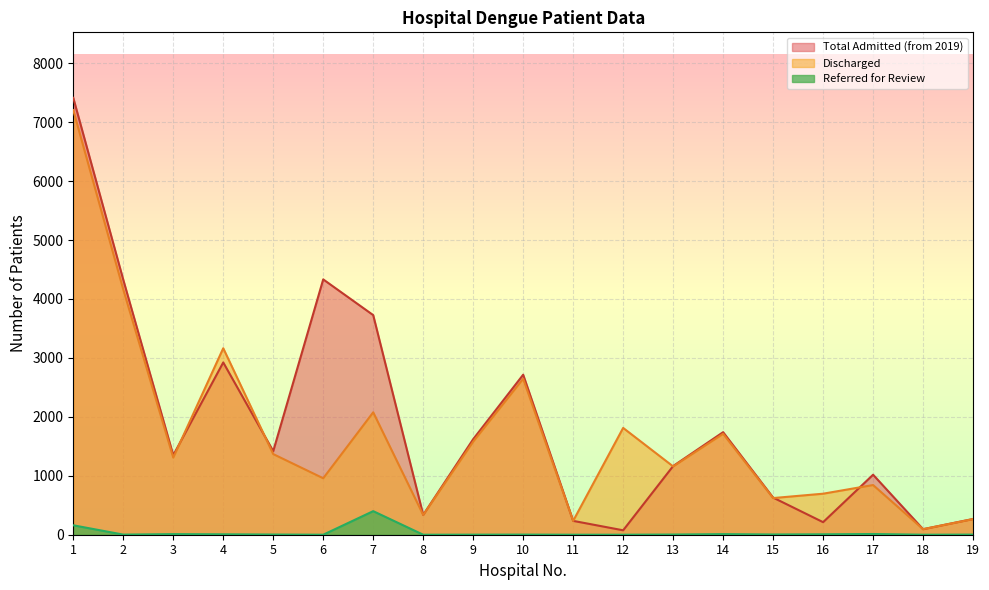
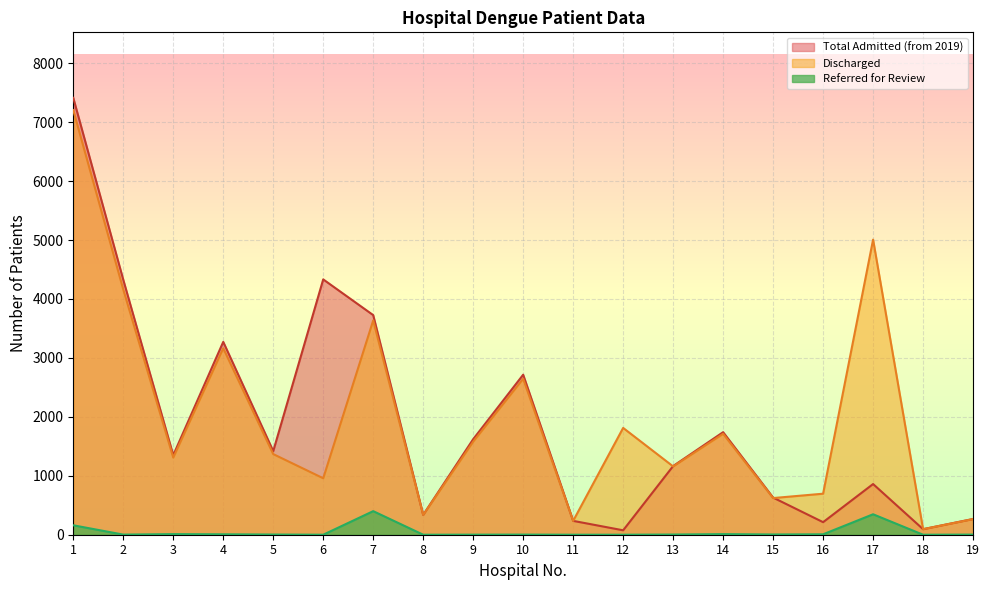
Total Admitted (from 2019), 4: 2900 -> 3300
Discharged, 7: 2100 -> 3600
Total Admitted (from 2019), 17: 1000 -> 900
Discharged, 17: 800 -> 5000
Referred for Review, 17: 0 -> 300
